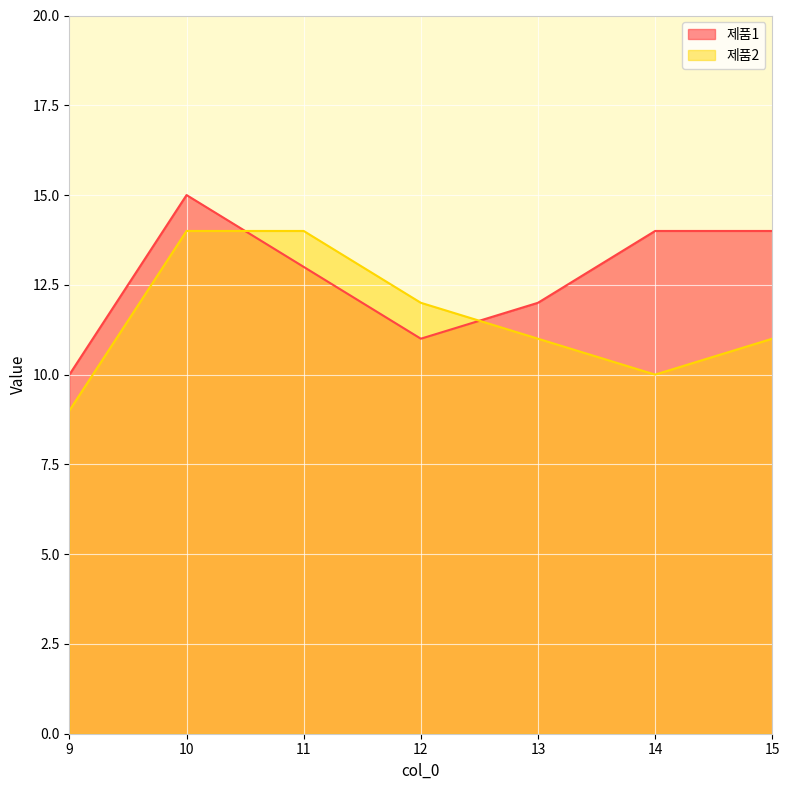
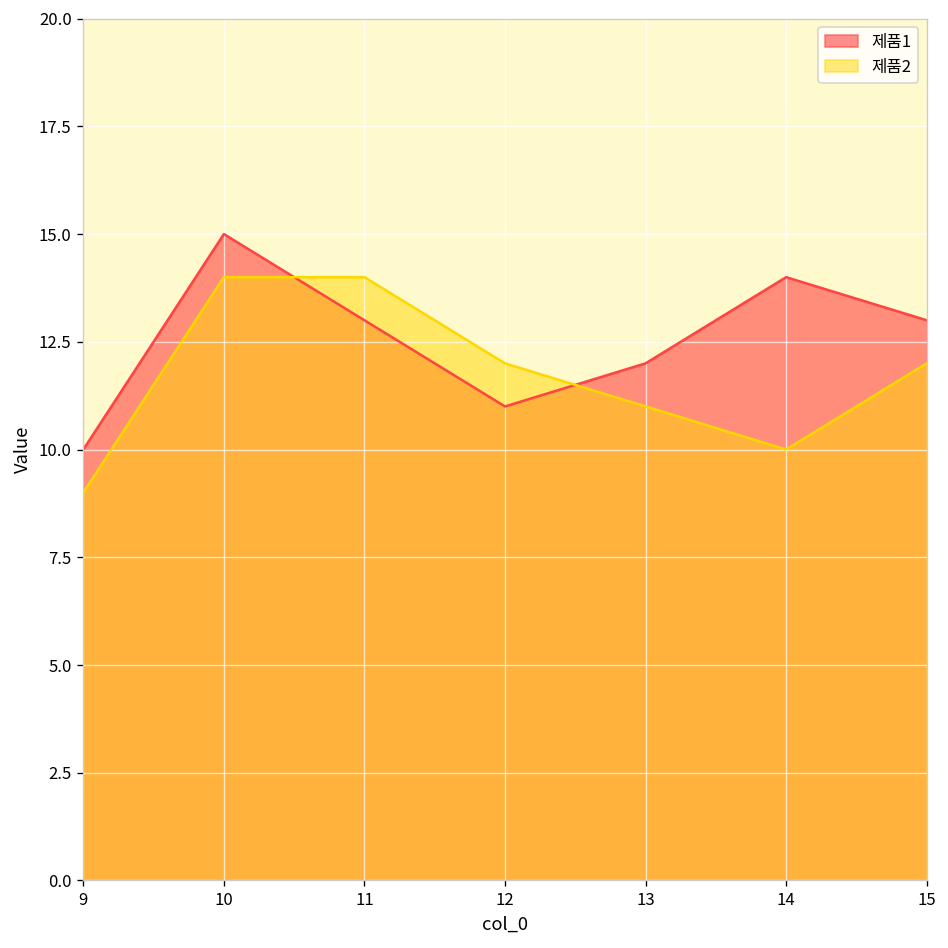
제품1, 15: 14 -> 13
제품2, 15: 11 -> 12
